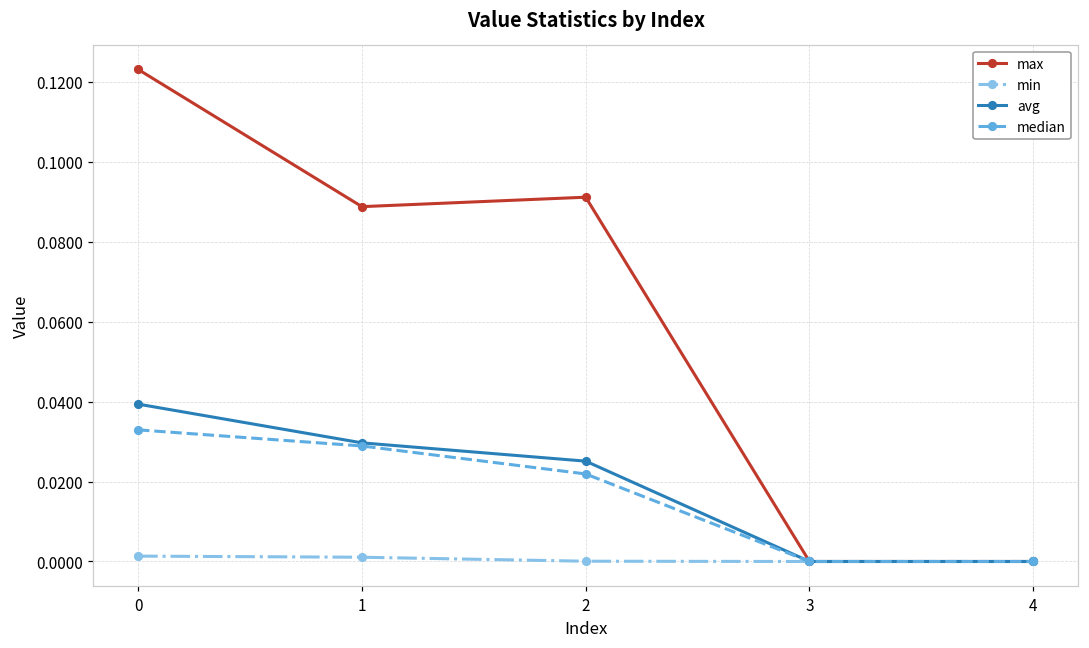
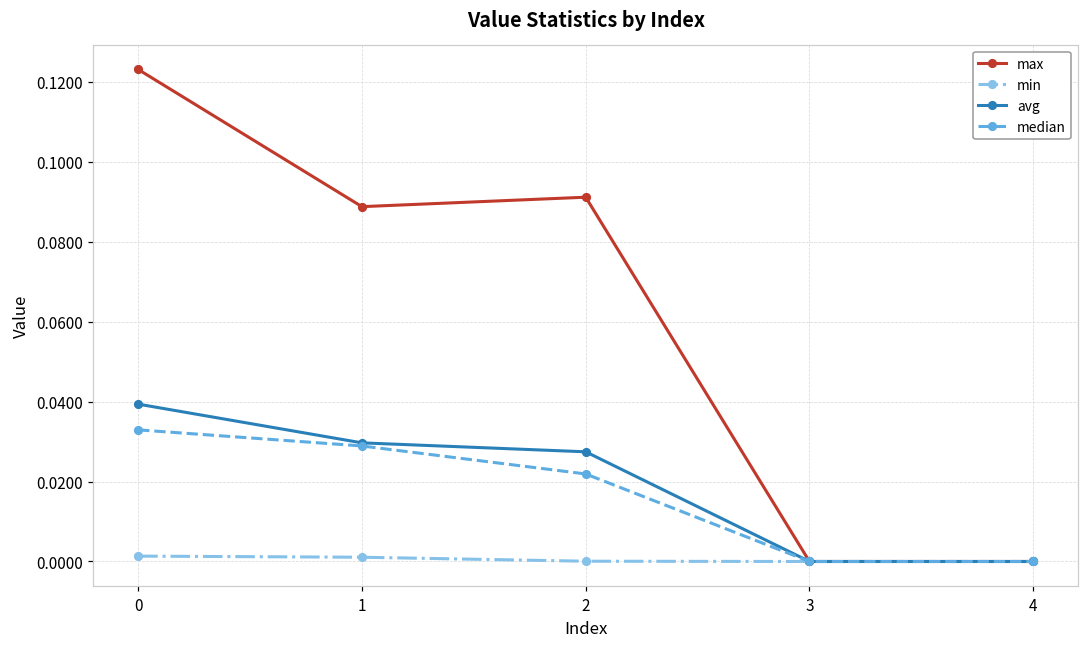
avg, 2: 0.025 -> 0.027
